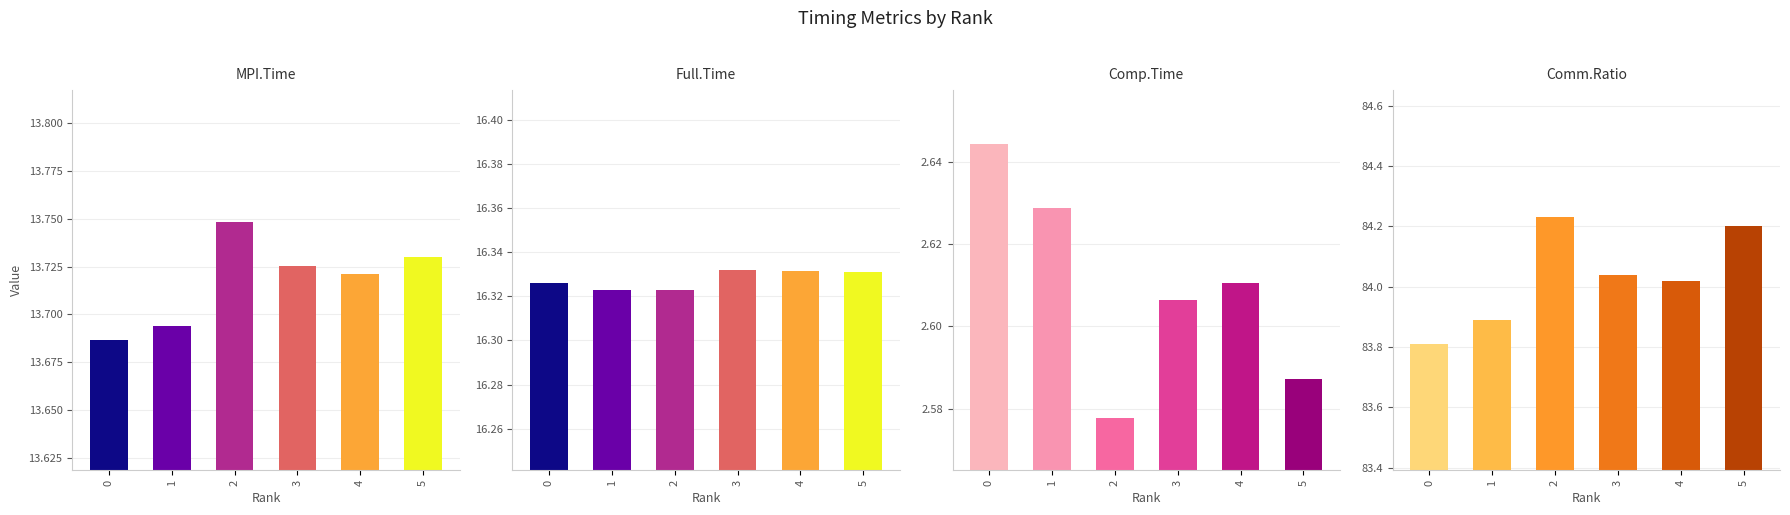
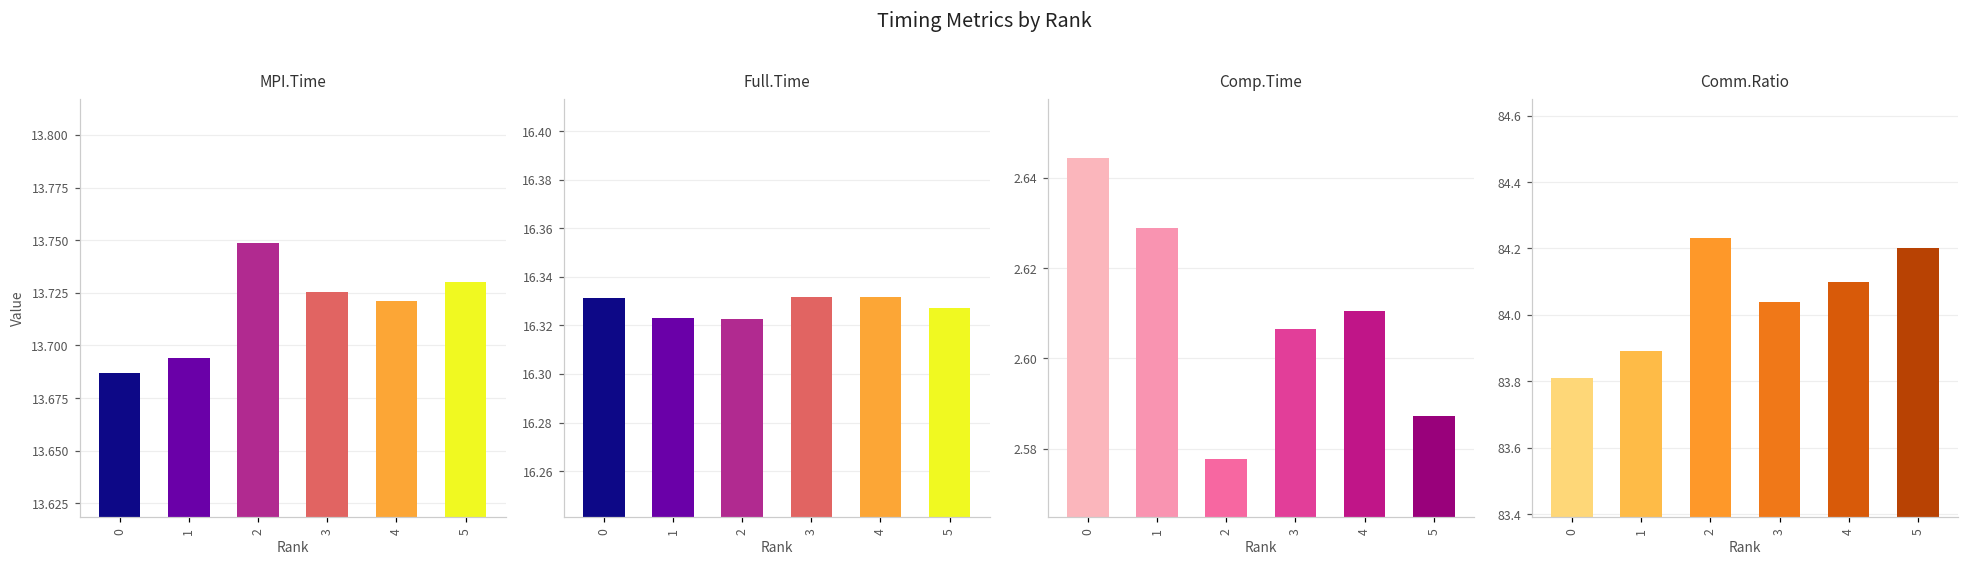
Full.Time, 0: 16.326 -> 16.331
Full.Time, 5: 16.331 -> 16.327
Comm.Ratio, 4: 84.02 -> 84.10
